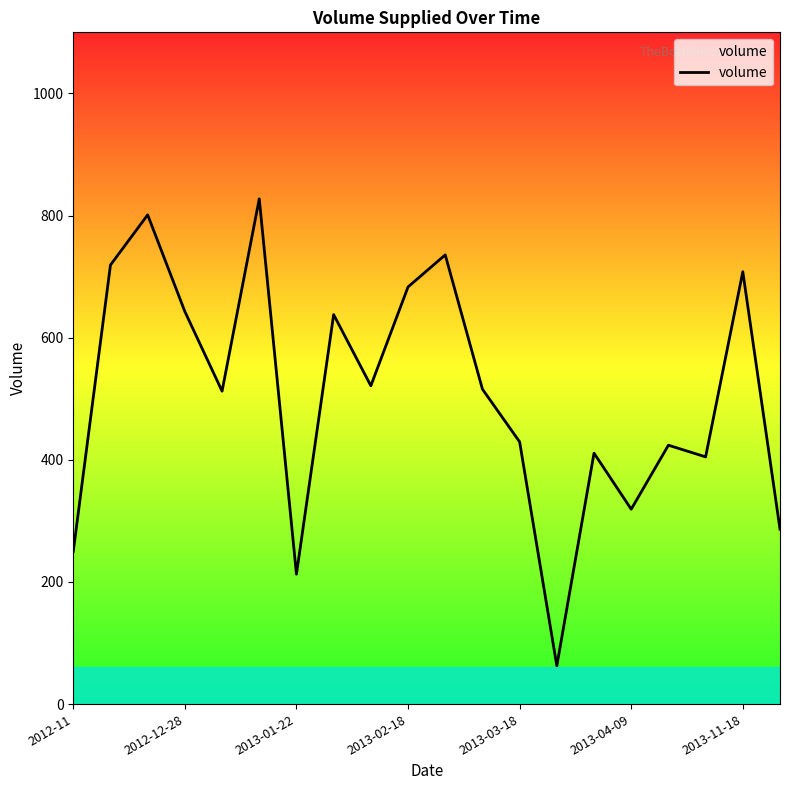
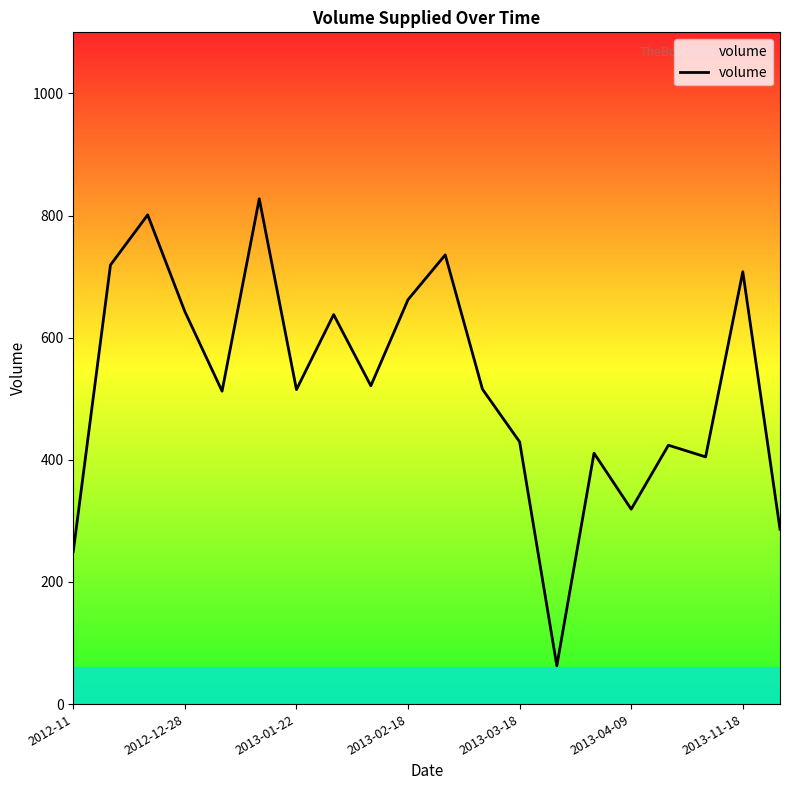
2013-01-22: 210 -> 520
2013-02-18: 680 -> 660
